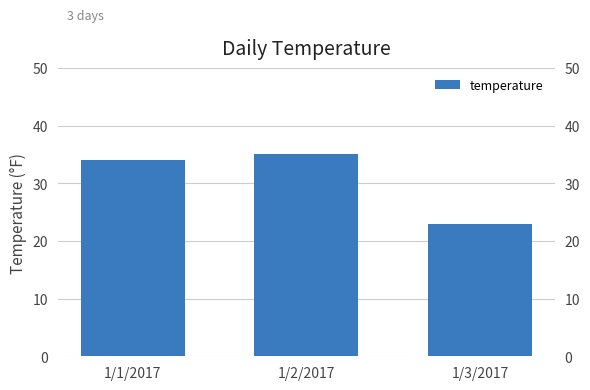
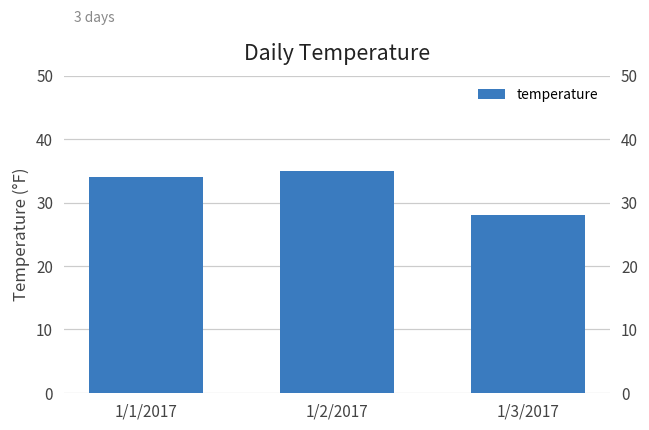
1/3/2017: 23 -> 28
